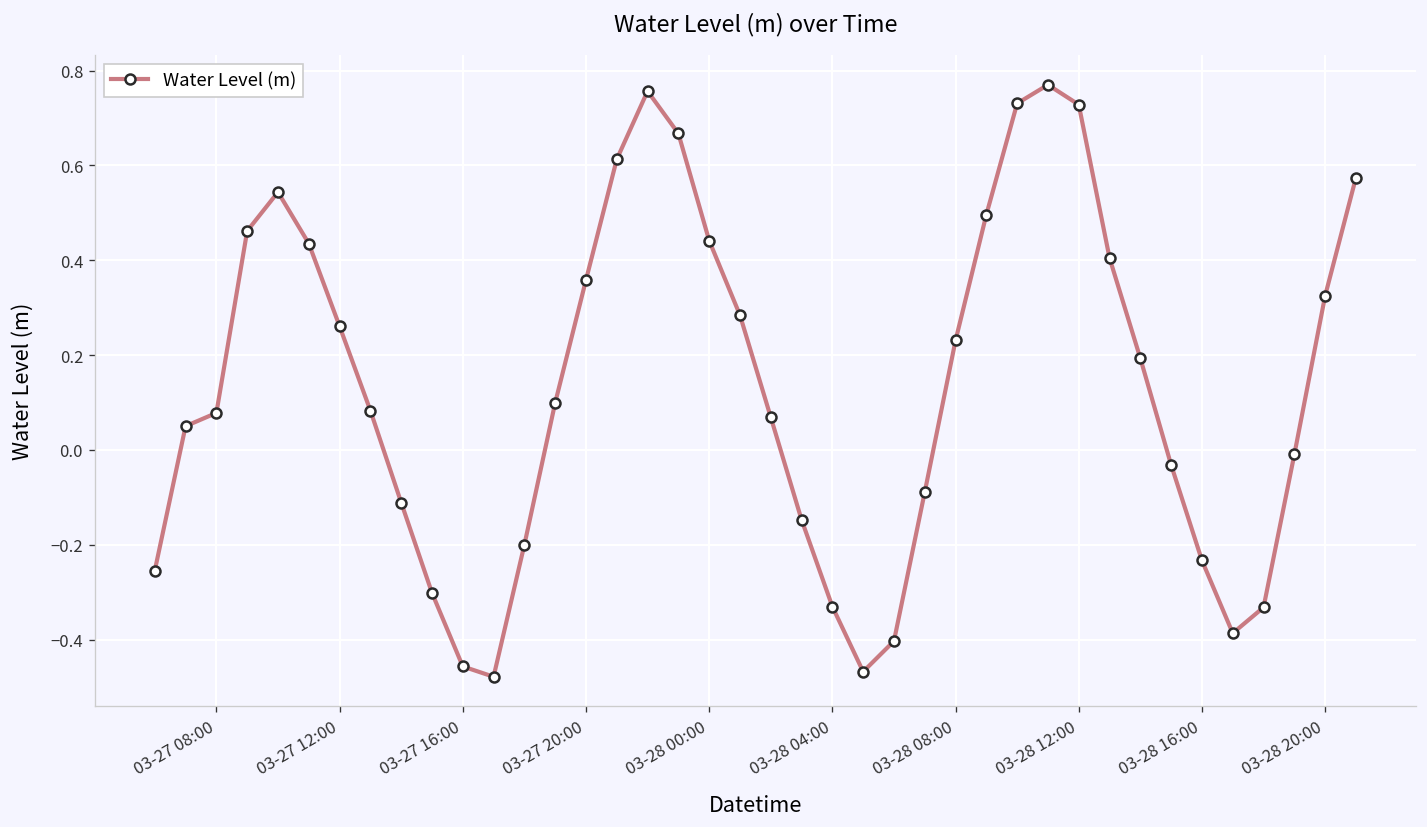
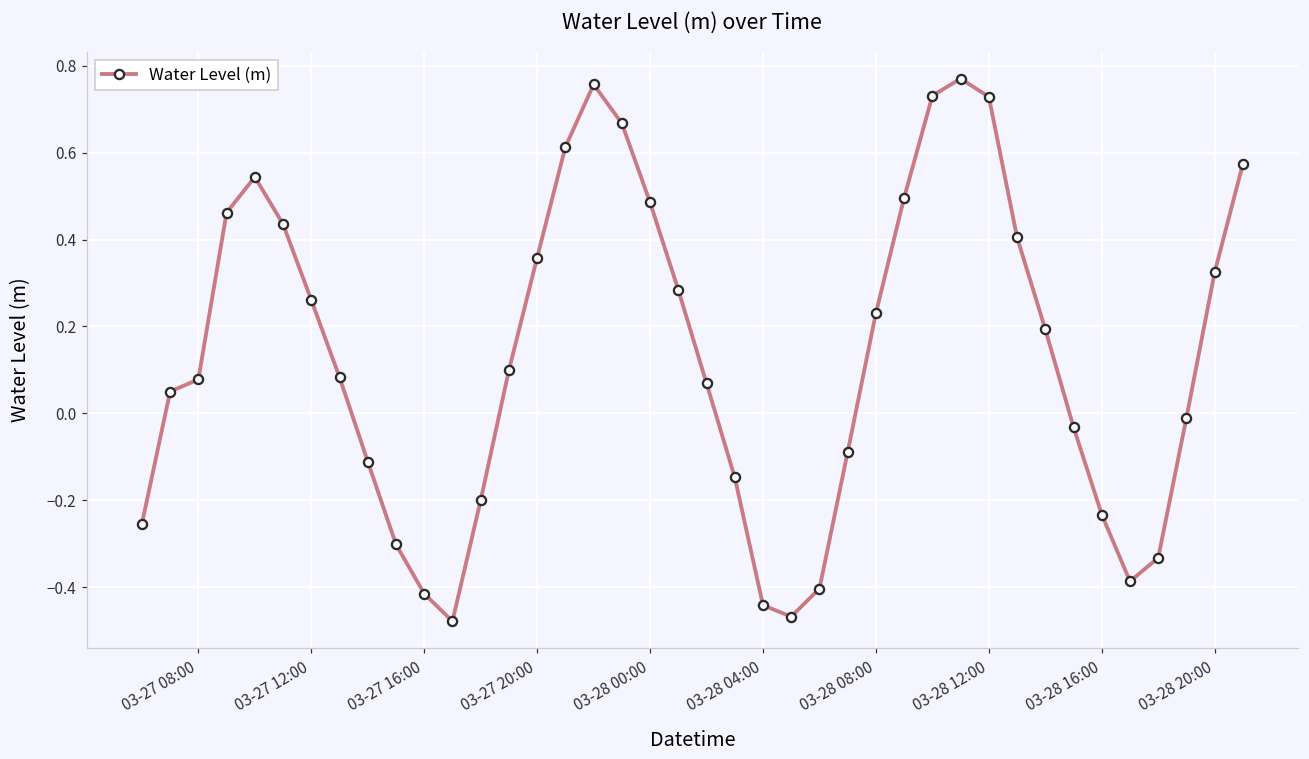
03-27 16:00: -0.46 -> -0.42
03-28 00:00: 0.44 -> 0.49
03-28 04:00: -0.33 -> -0.44
